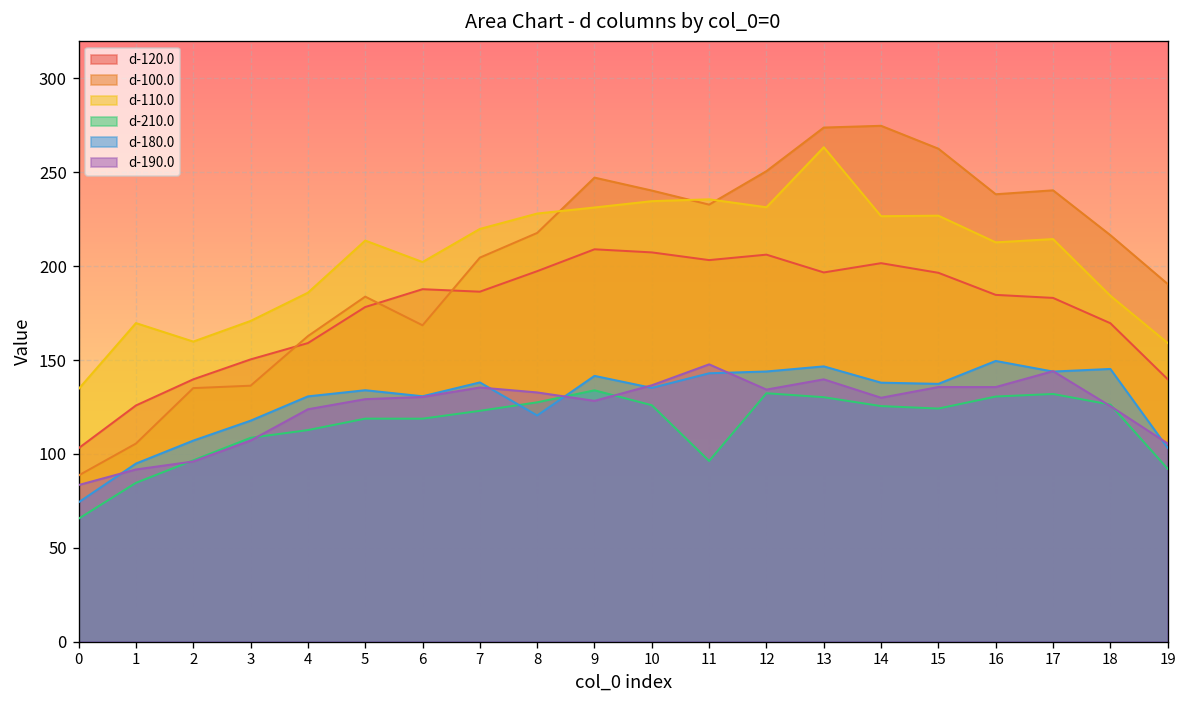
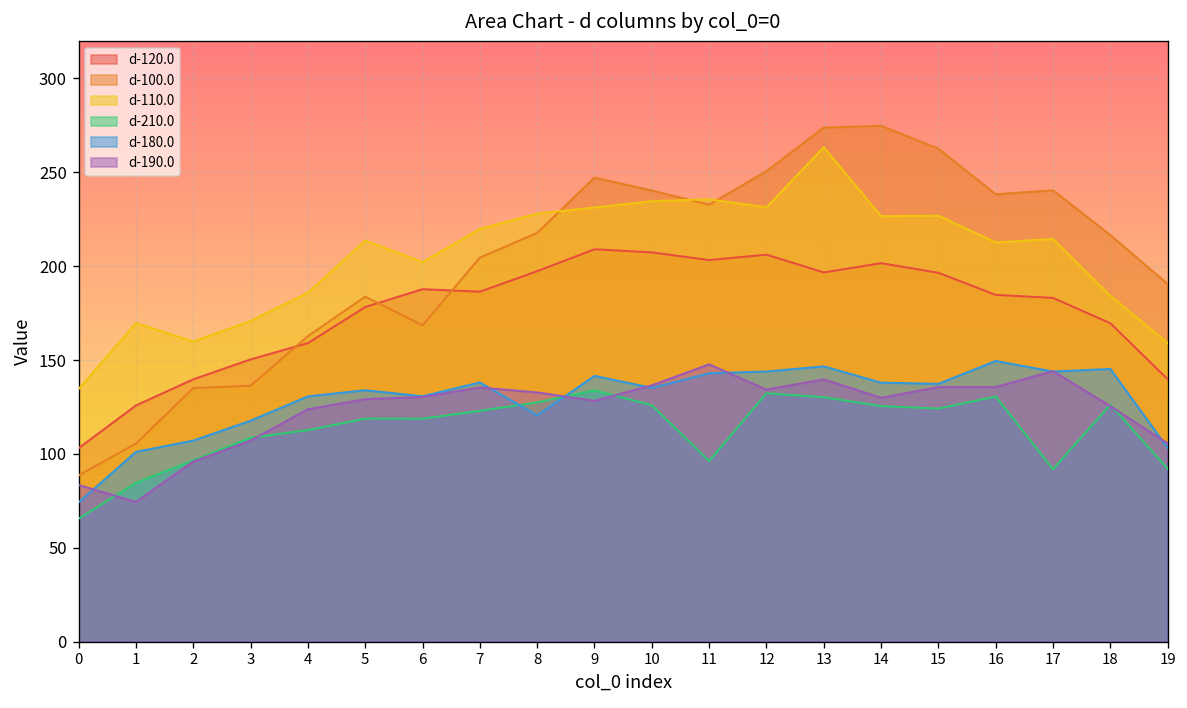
d-180.0, 1: 95 -> 101
d-190.0, 1: 92 -> 74
d-210.0, 17: 132 -> 92
